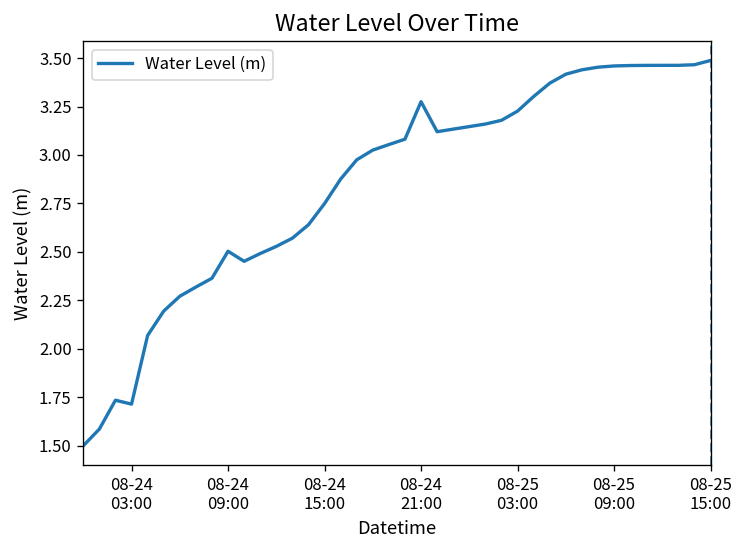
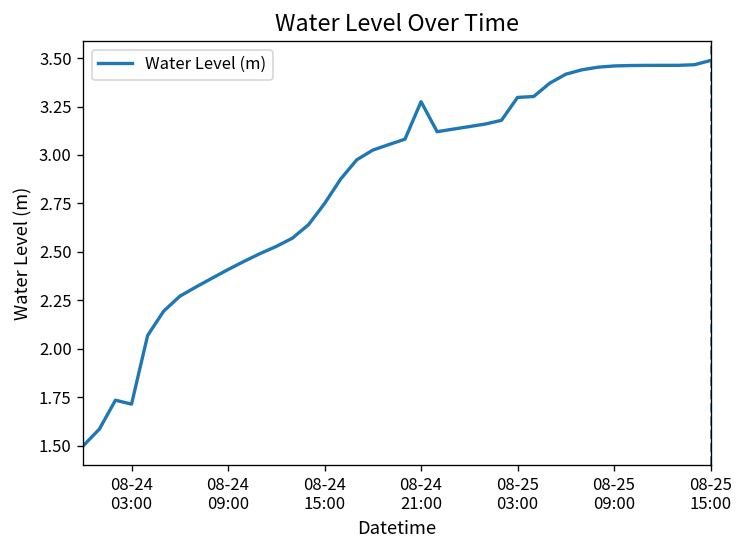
08-24 09:00: 2.50 -> 2.41
08-25 03:00: 3.23 -> 3.30
